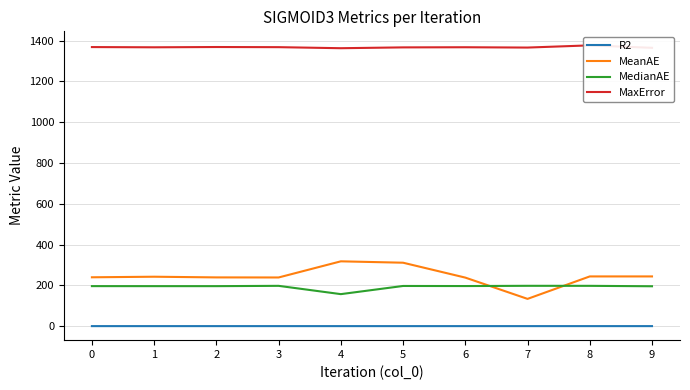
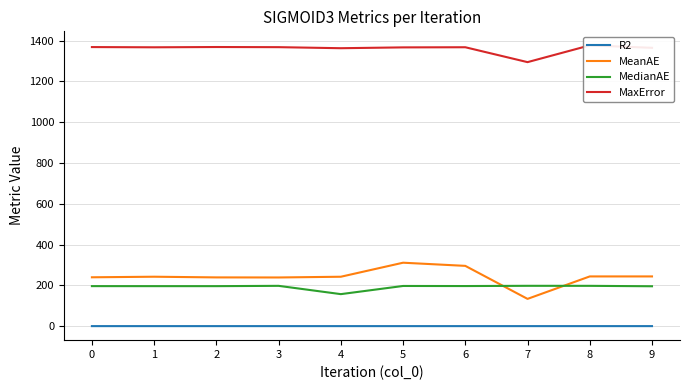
MeanAE, 4: 320 -> 240
MeanAE, 6: 240 -> 300
MaxError, 7: 1370 -> 1290
